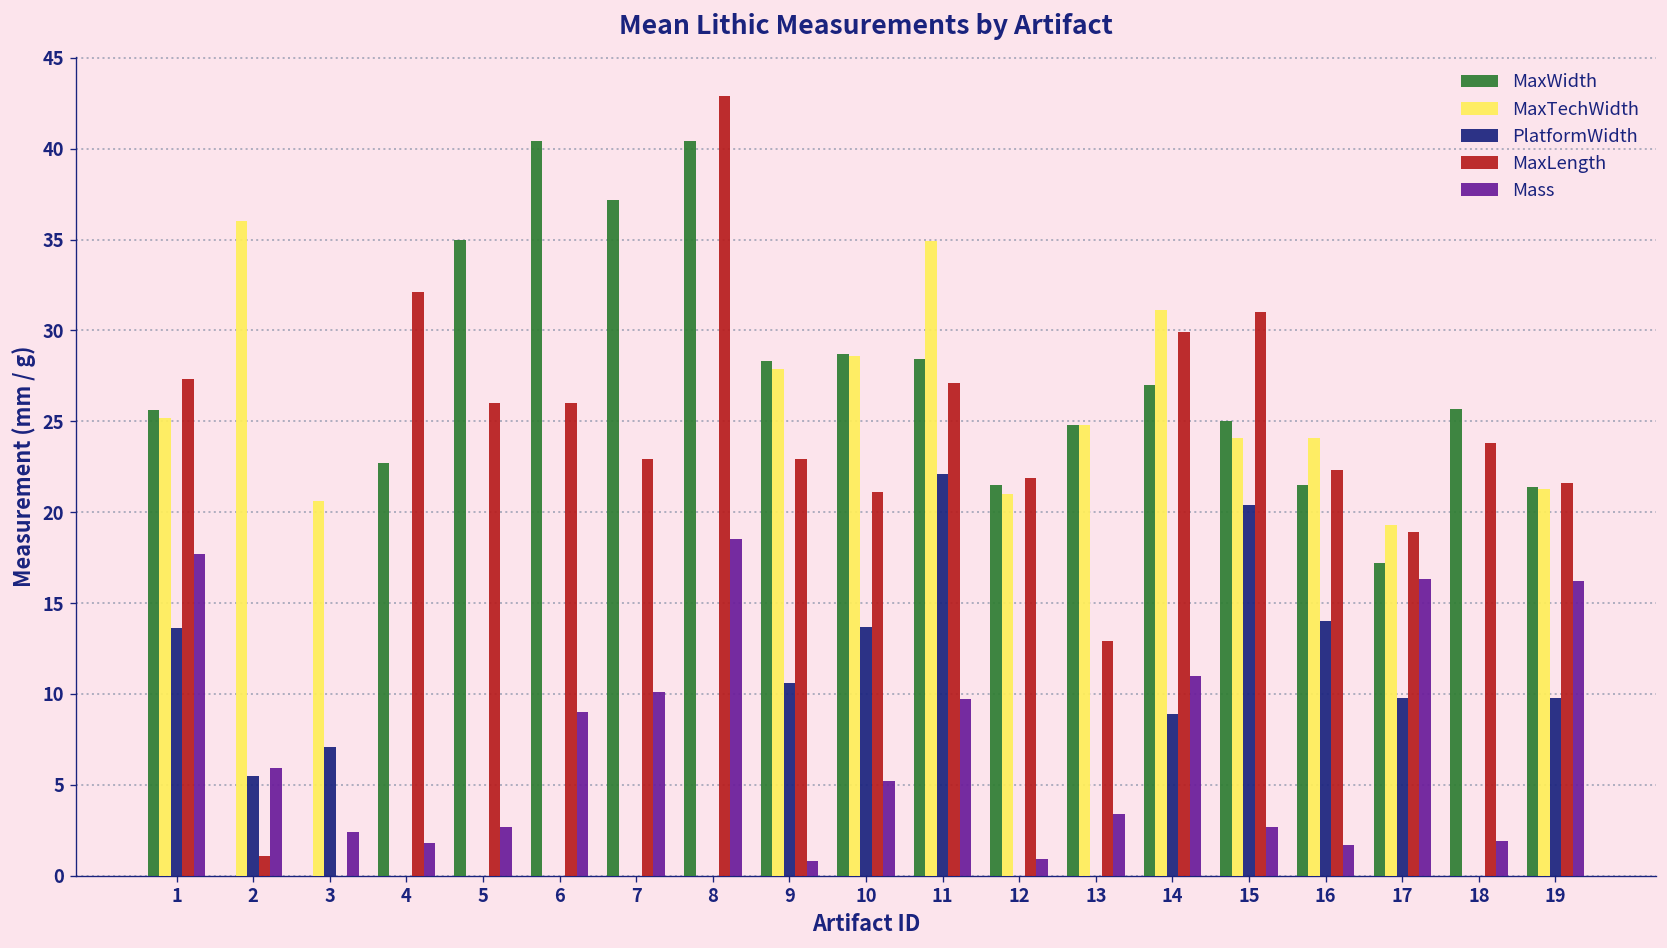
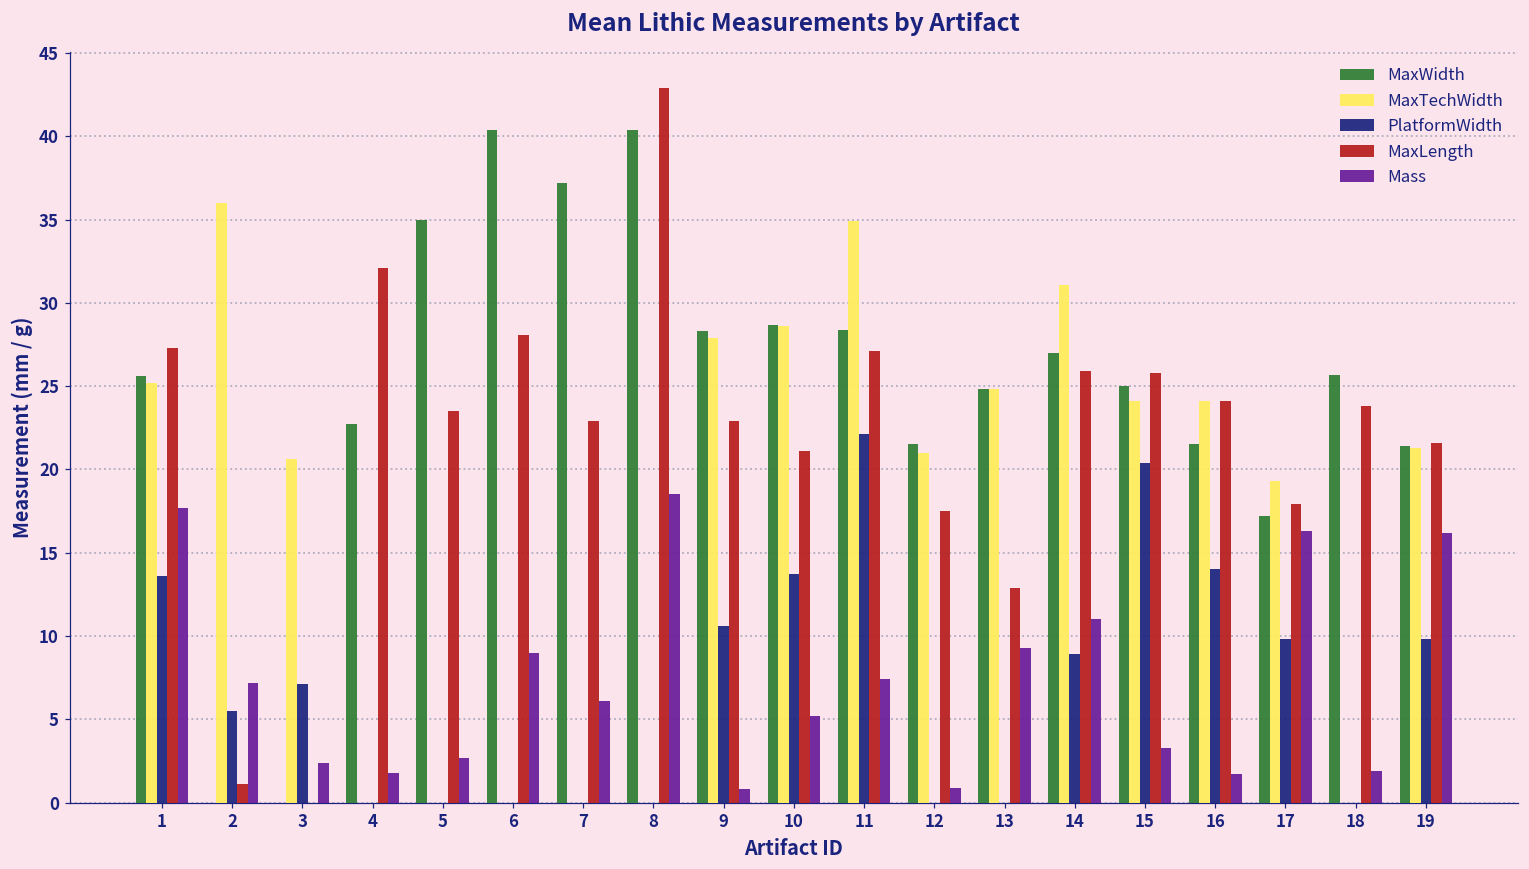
Mass, 2: 5.9 -> 7.2
MaxLength, 5: 26.0 -> 23.5
MaxLength, 6: 26.0 -> 28.1
Mass, 7: 10.1 -> 6.1
Mass, 11: 9.7 -> 7.4
MaxLength, 12: 21.9 -> 17.5
Mass, 13: 3.4 -> 9.3
MaxLength, 14: 29.9 -> 25.9
MaxLength, 15: 31.0 -> 25.8
Mass, 15: 2.7 -> 3.3
MaxLength, 16: 22.3 -> 24.1
MaxLength, 17: 18.9 -> 17.9
